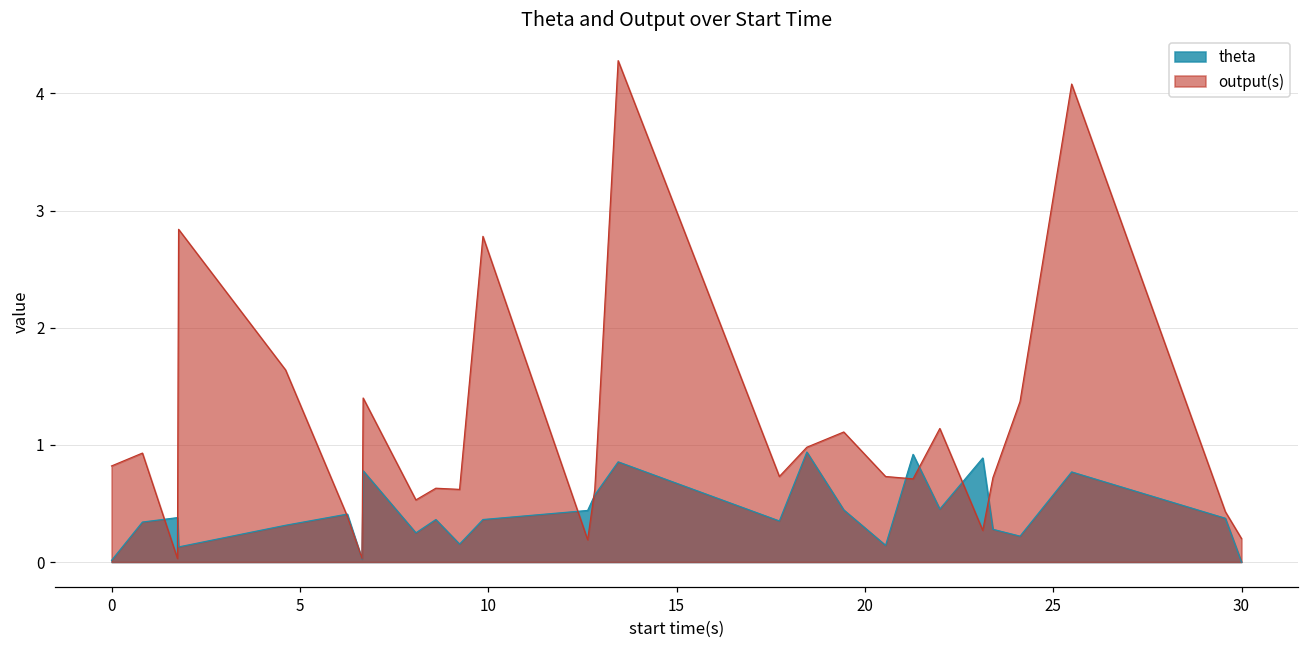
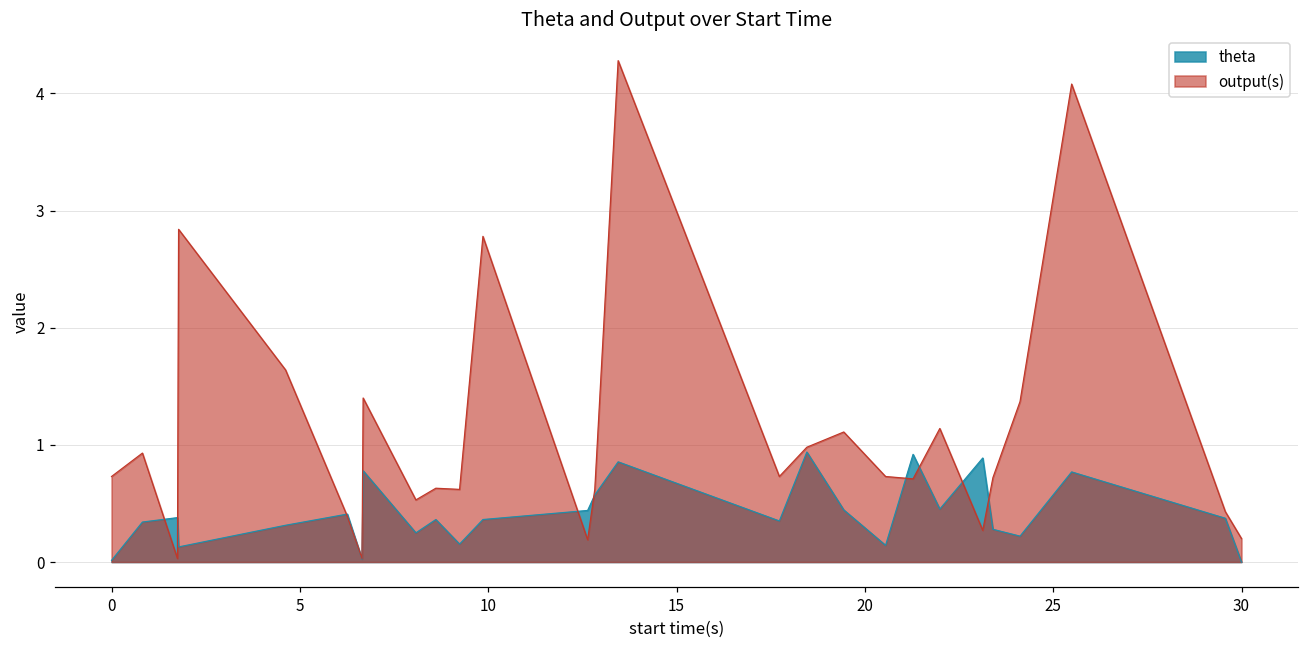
output(s), 0: 0.82 -> 0.73
